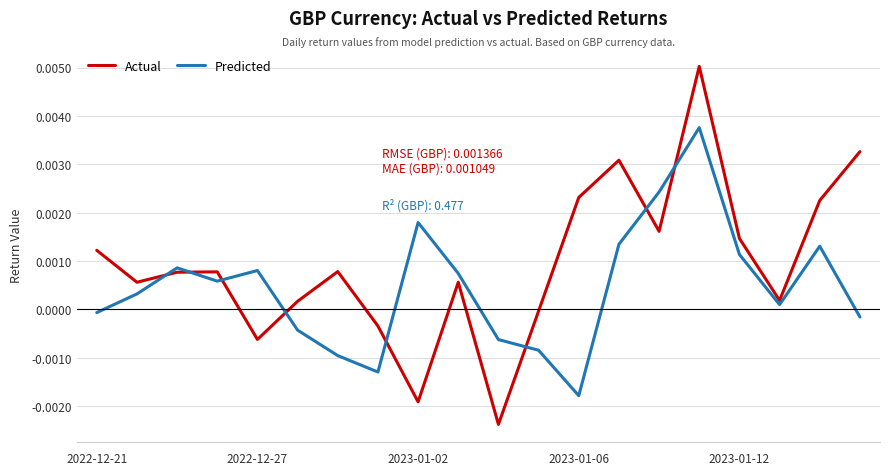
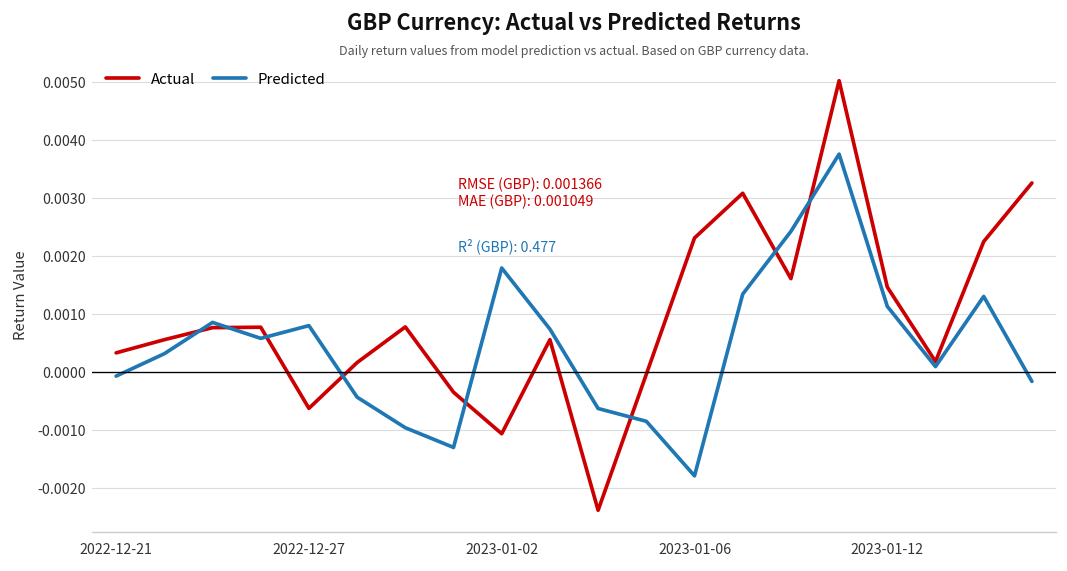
Actual, 2022-12-21: 0.0012 -> 0.0003
Actual, 2023-01-02: -0.0019 -> -0.0011
